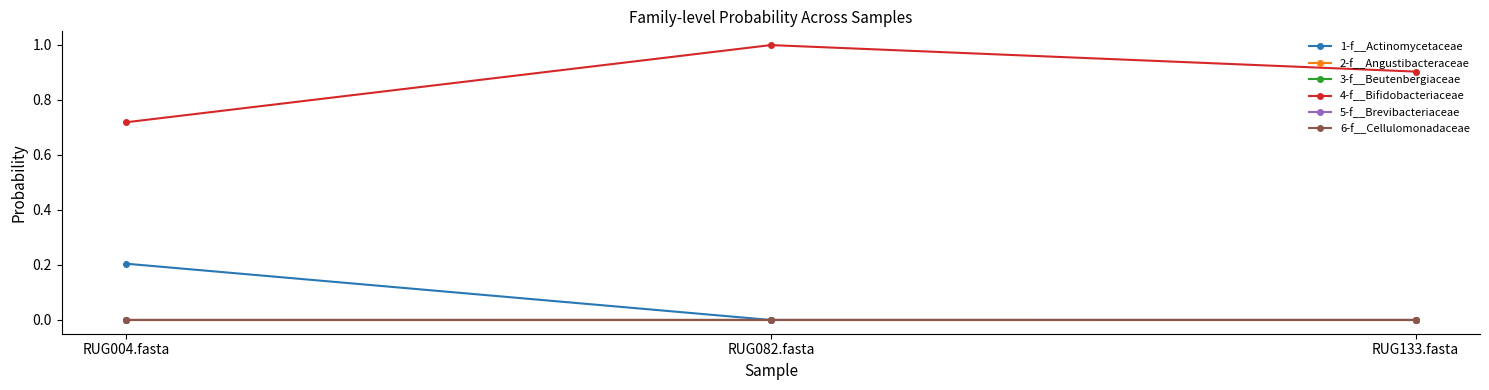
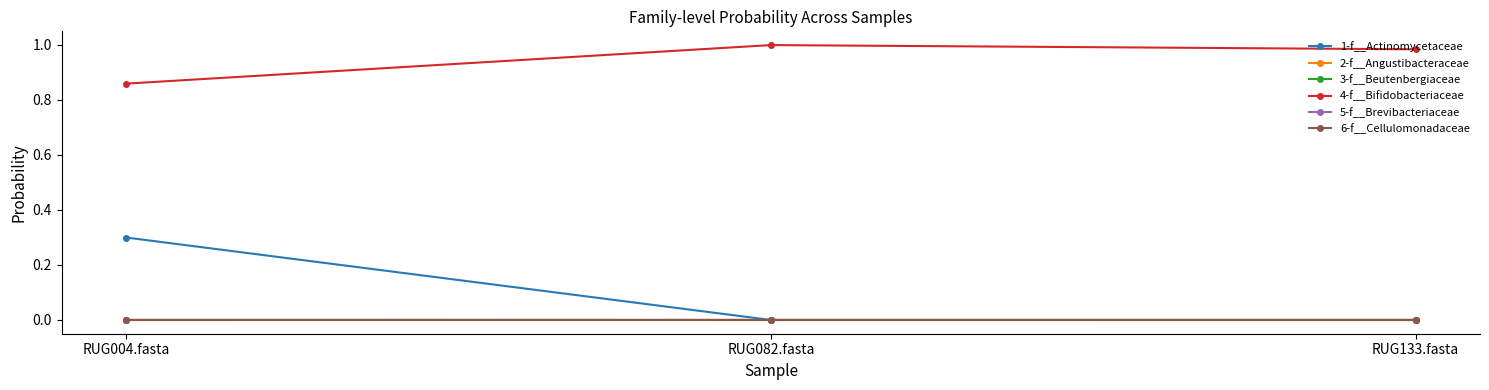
1-f__Actinomycetaceae, RUG004.fasta: 0.20 -> 0.30
4-f__Bifidobacteriaceae, RUG004.fasta: 0.72 -> 0.86
4-f__Bifidobacteriaceae, RUG133.fasta: 0.90 -> 0.98
